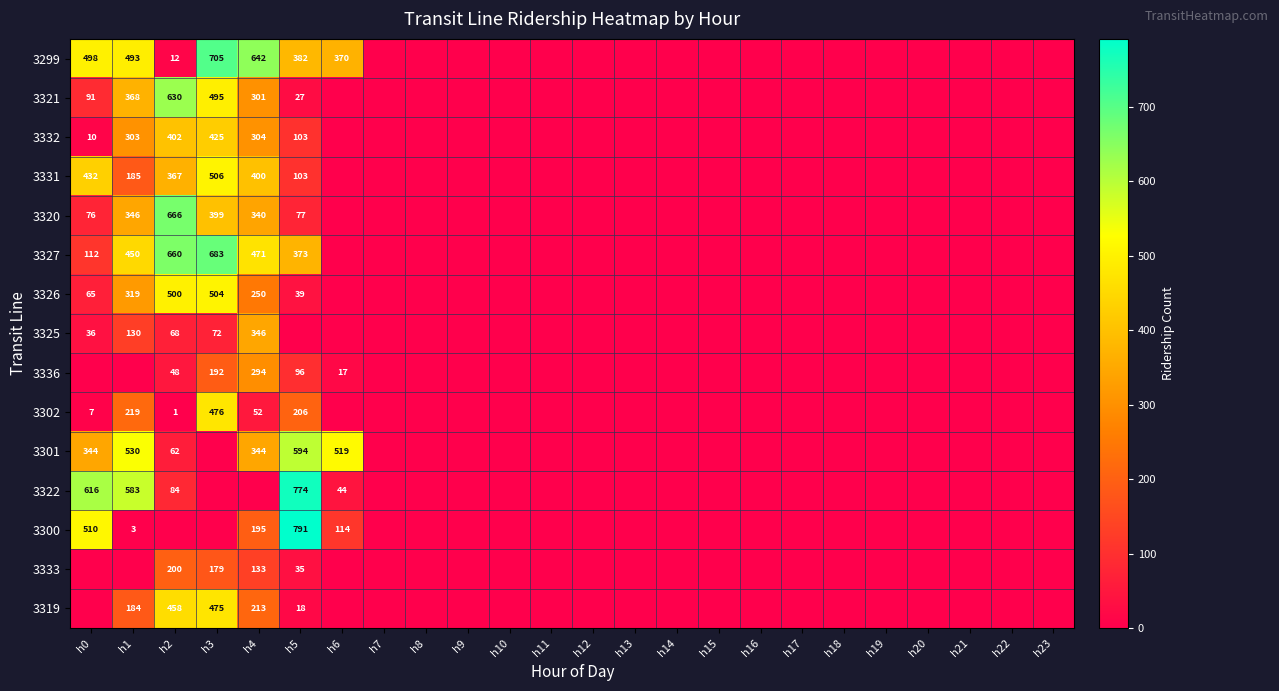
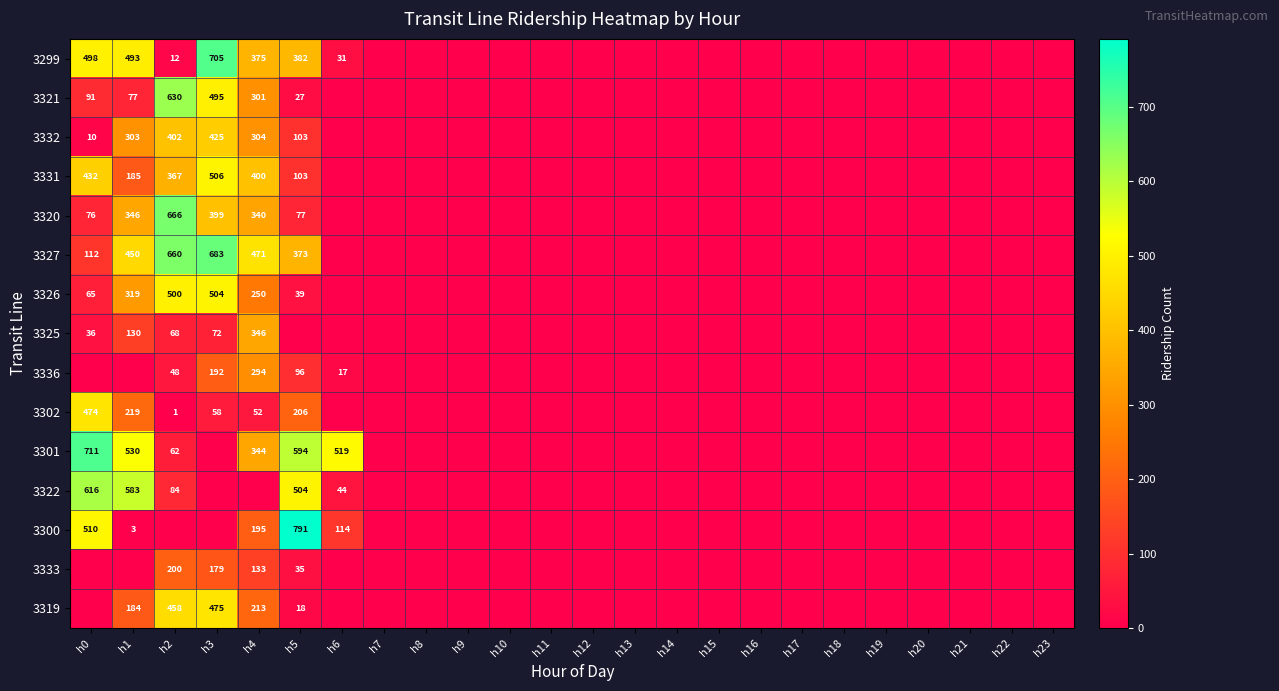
3299, h4: 642 -> 375
3299, h6: 370 -> 31
3321, h1: 368 -> 77
3302, h0: 7 -> 474
3302, h3: 476 -> 58
3301, h0: 344 -> 711
3322, h5: 774 -> 504
